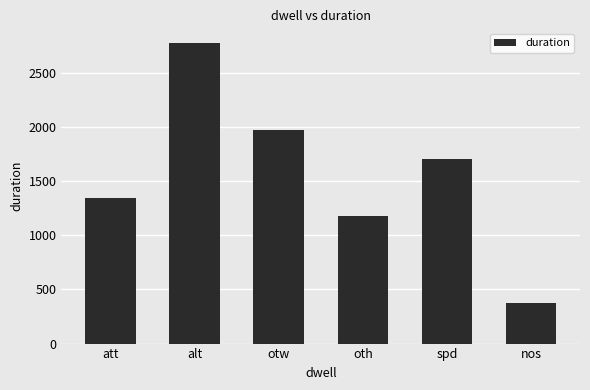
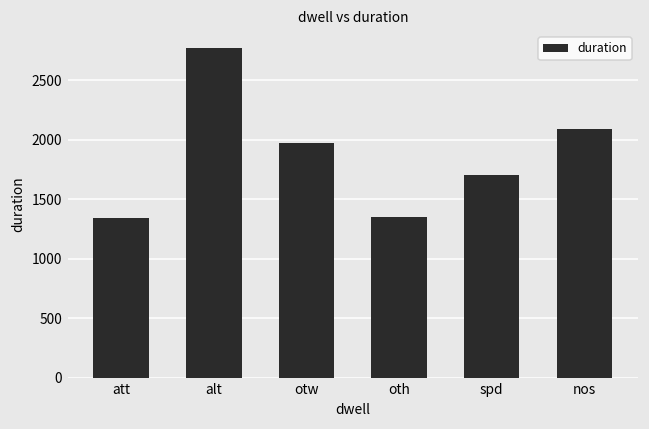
oth: 1180 -> 1350
nos: 370 -> 2090
